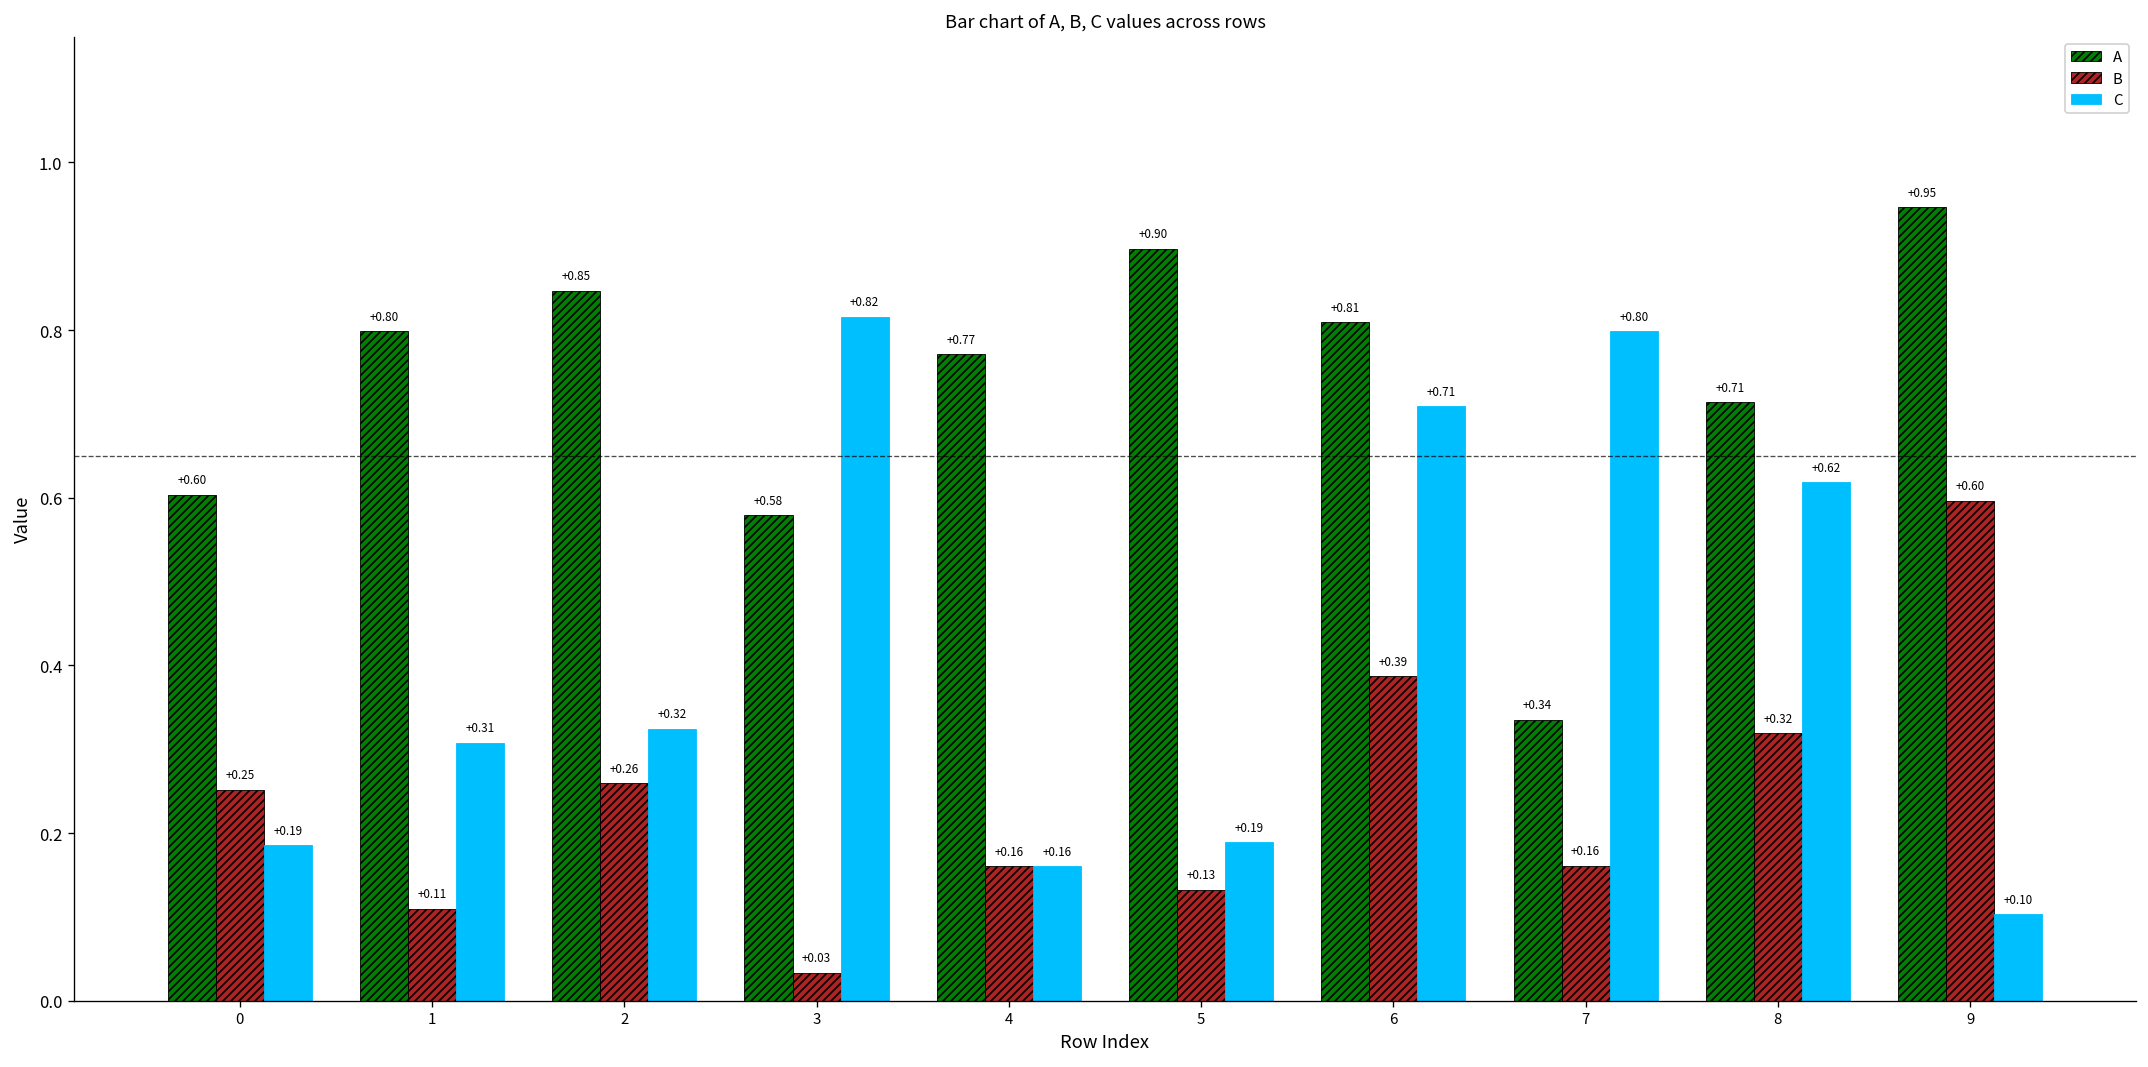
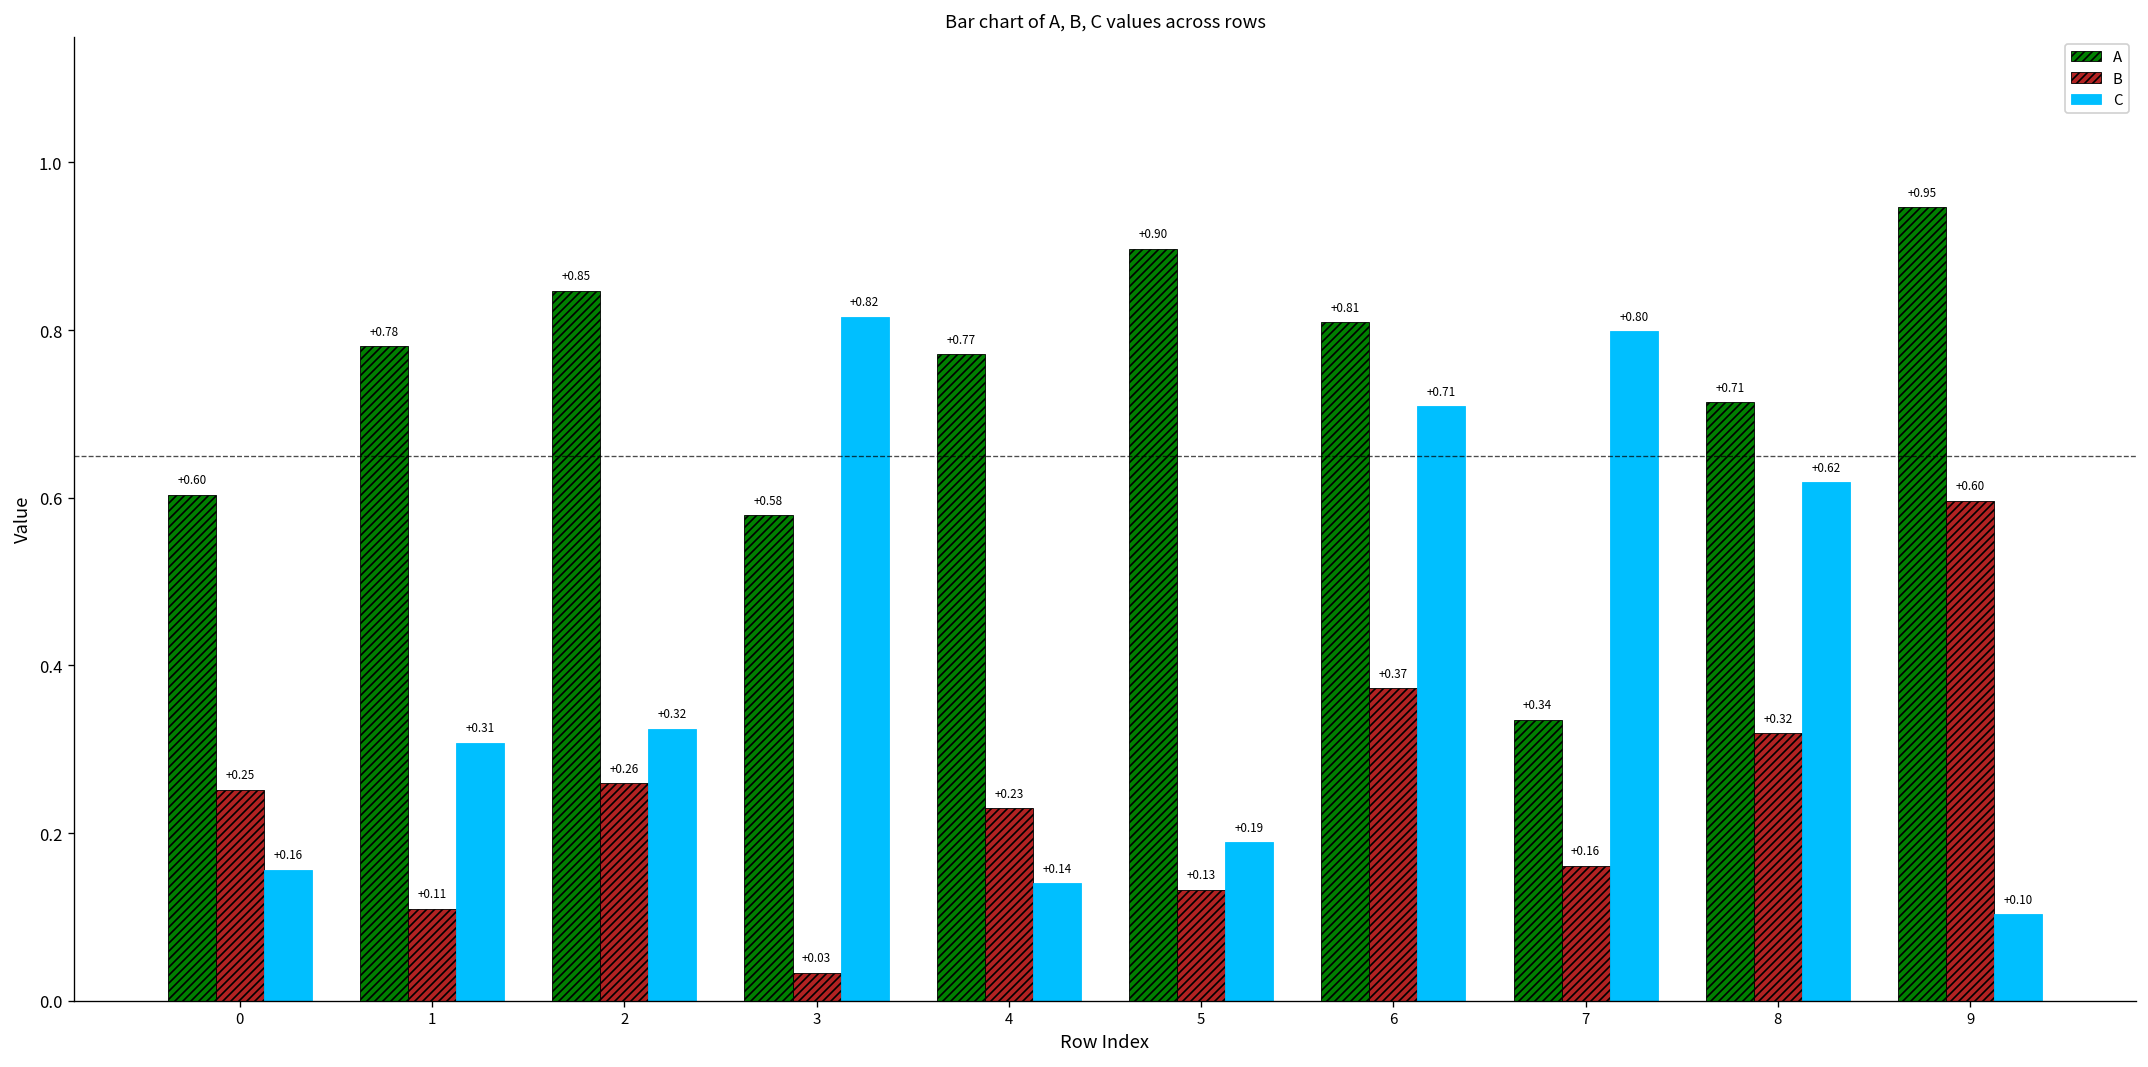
C, 0: +0.19 -> +0.16
A, 1: +0.80 -> +0.78
B, 4: +0.16 -> +0.23
C, 4: +0.16 -> +0.14
B, 6: +0.39 -> +0.37
